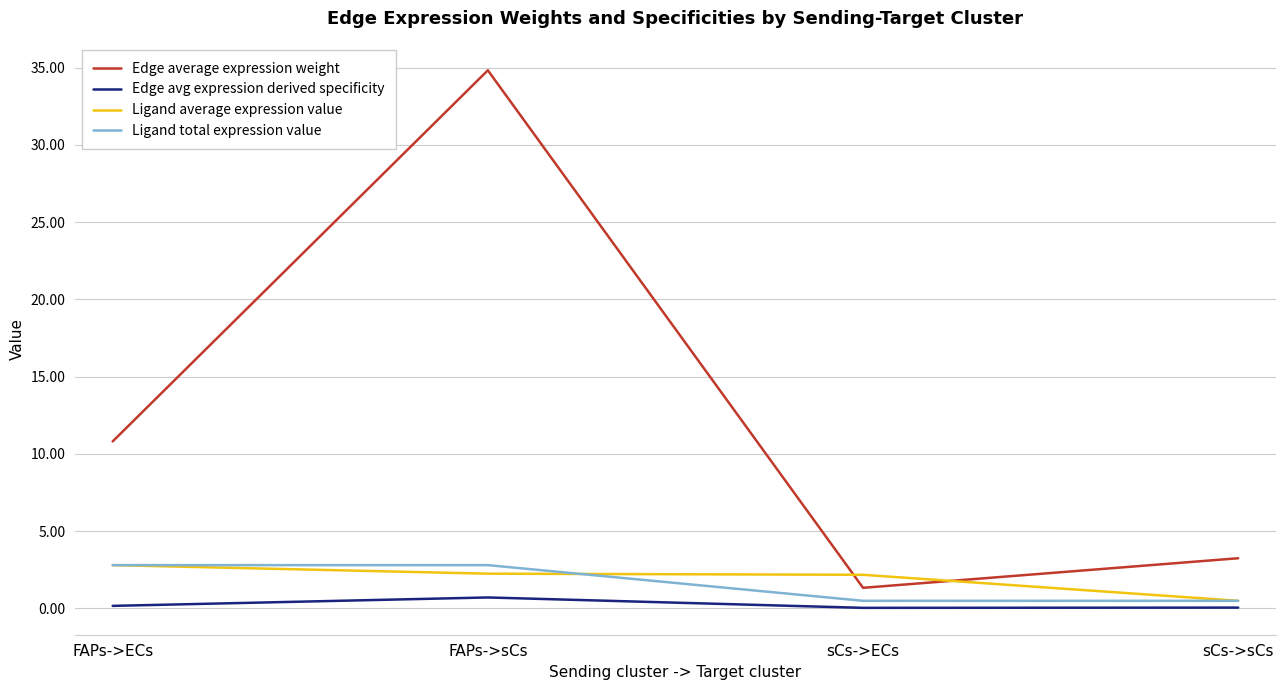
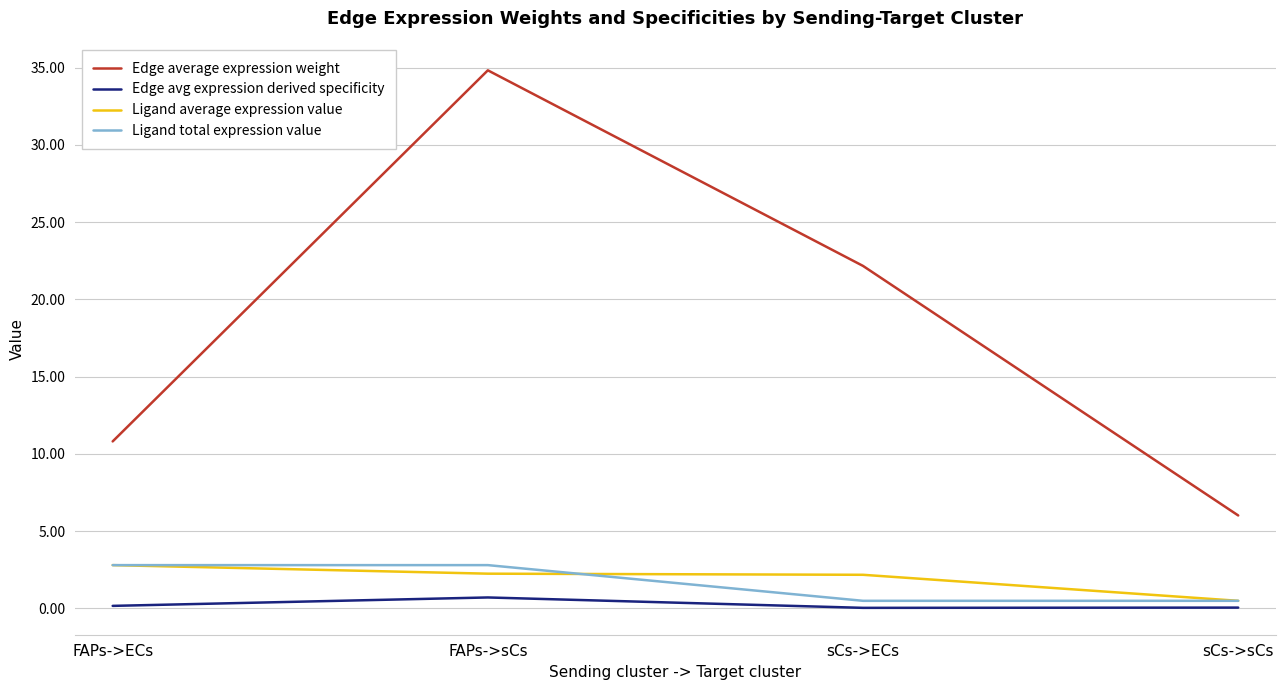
Edge average expression weight, sCs->ECs: 1.3 -> 22.2
Edge average expression weight, sCs->sCs: 3.2 -> 6.0
